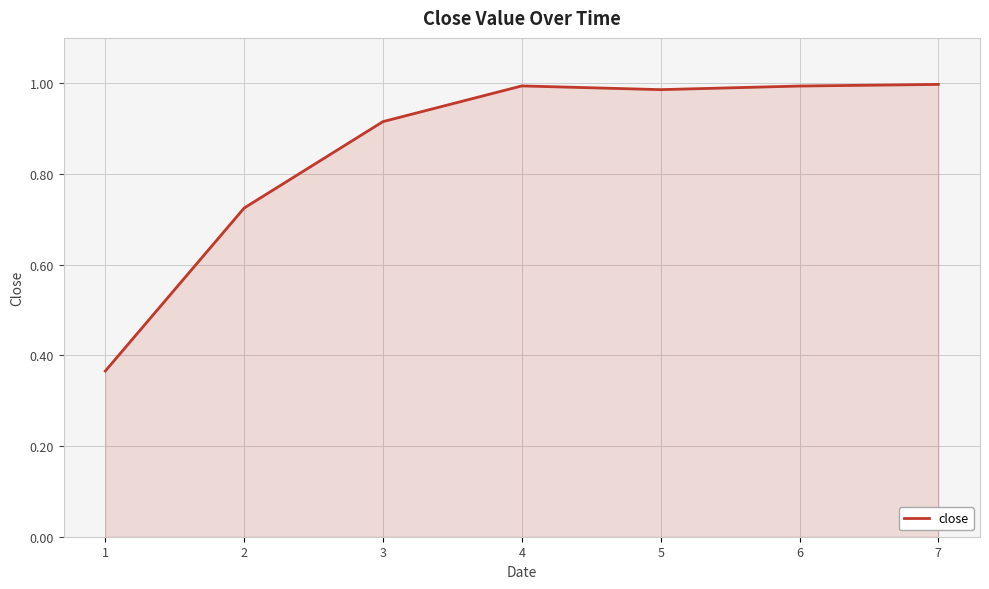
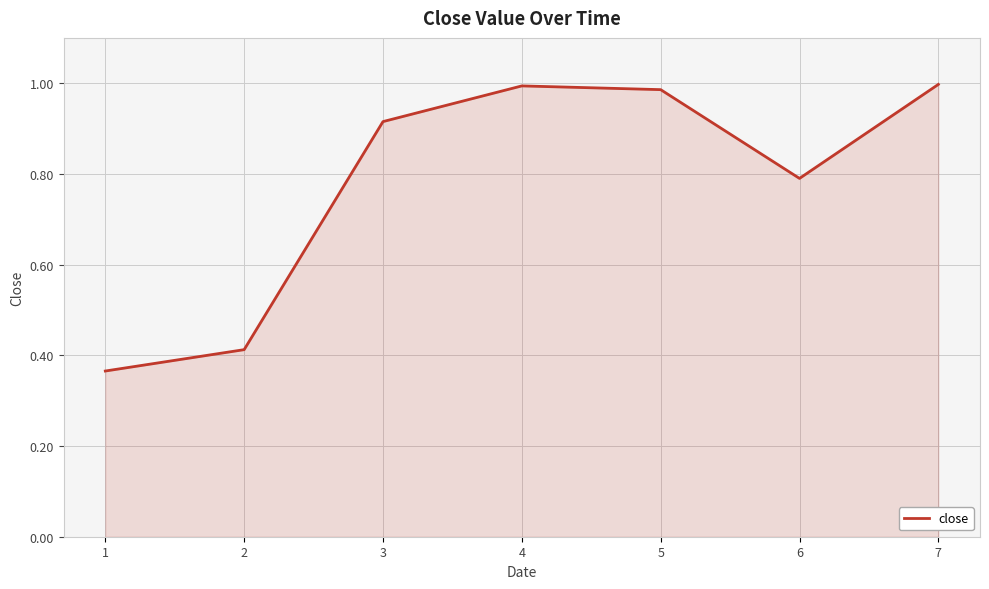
2: 0.72 -> 0.41
6: 0.99 -> 0.79
